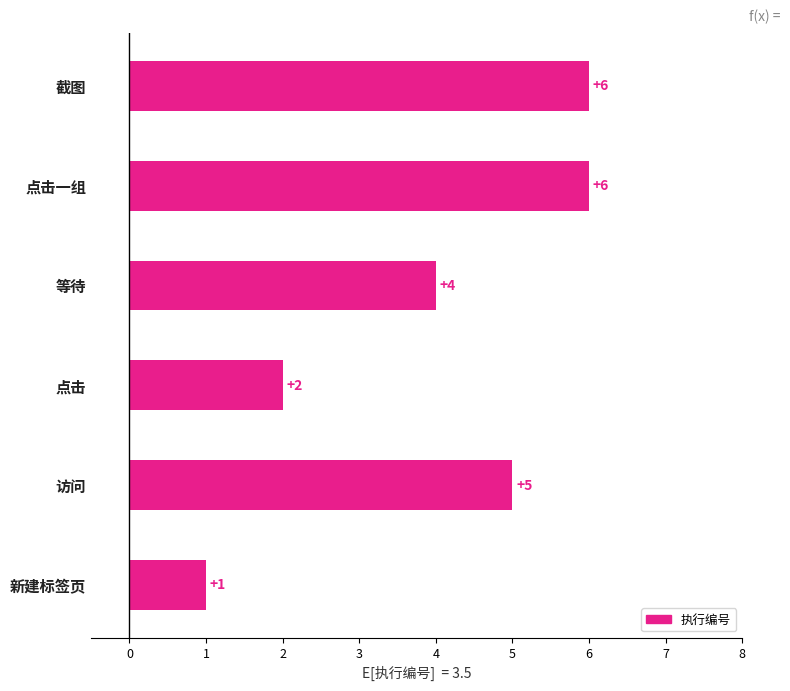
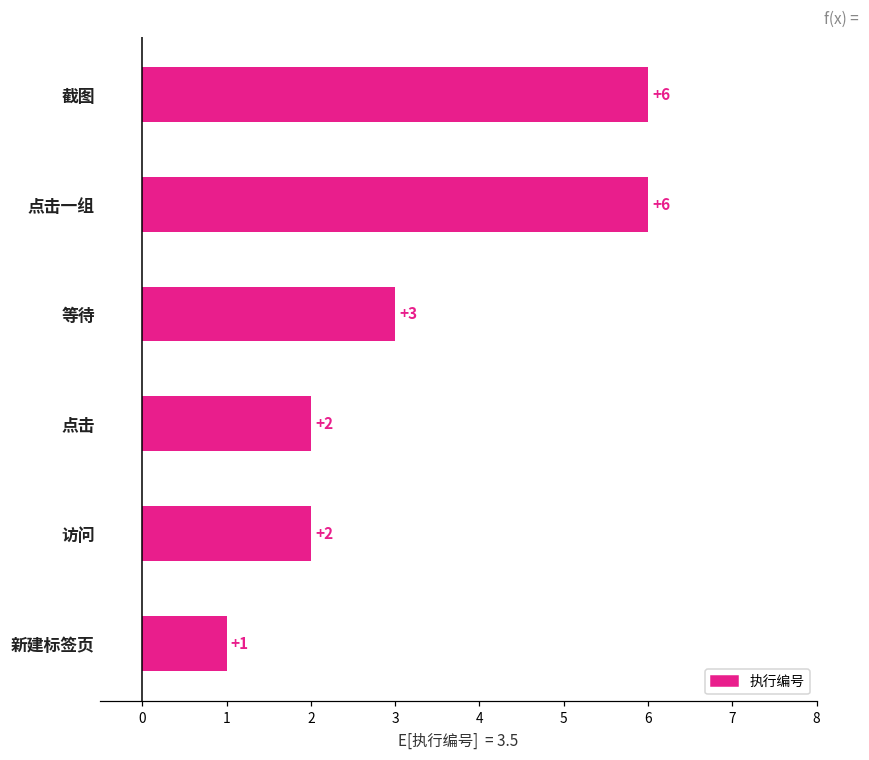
等待: +4 -> +3
访问: +5 -> +2
